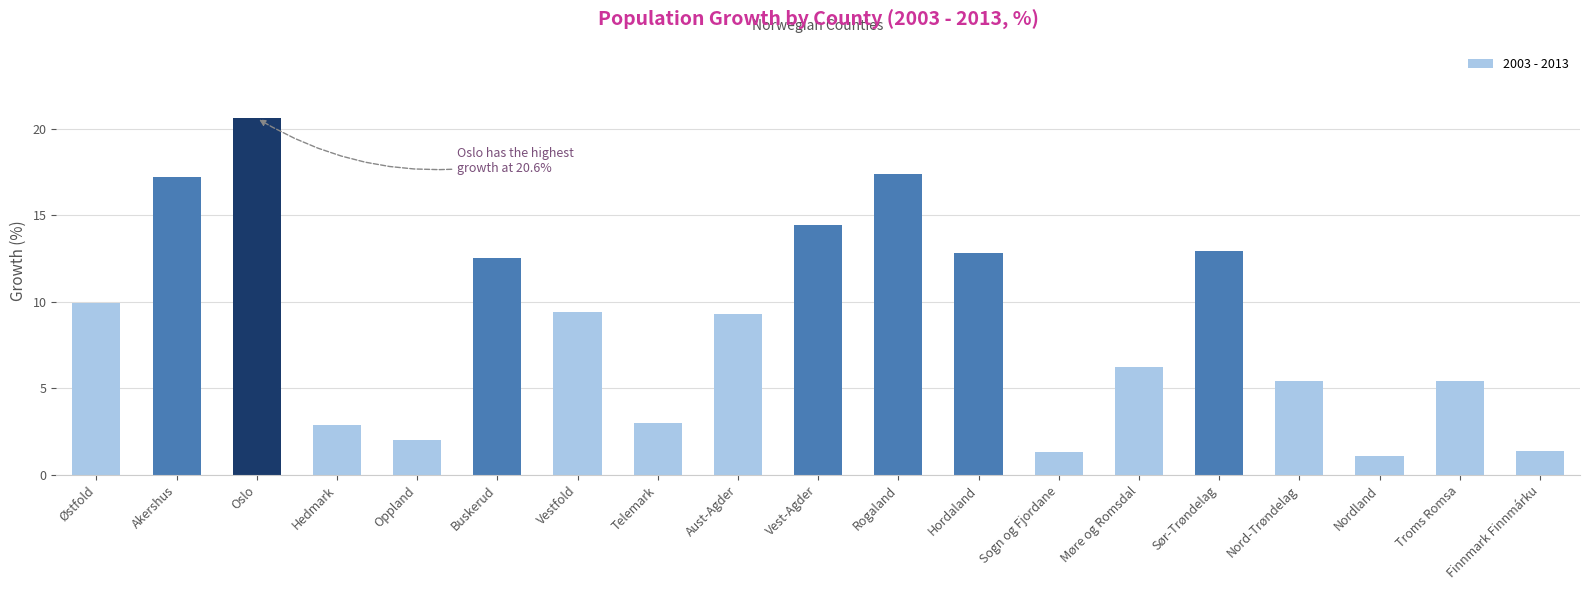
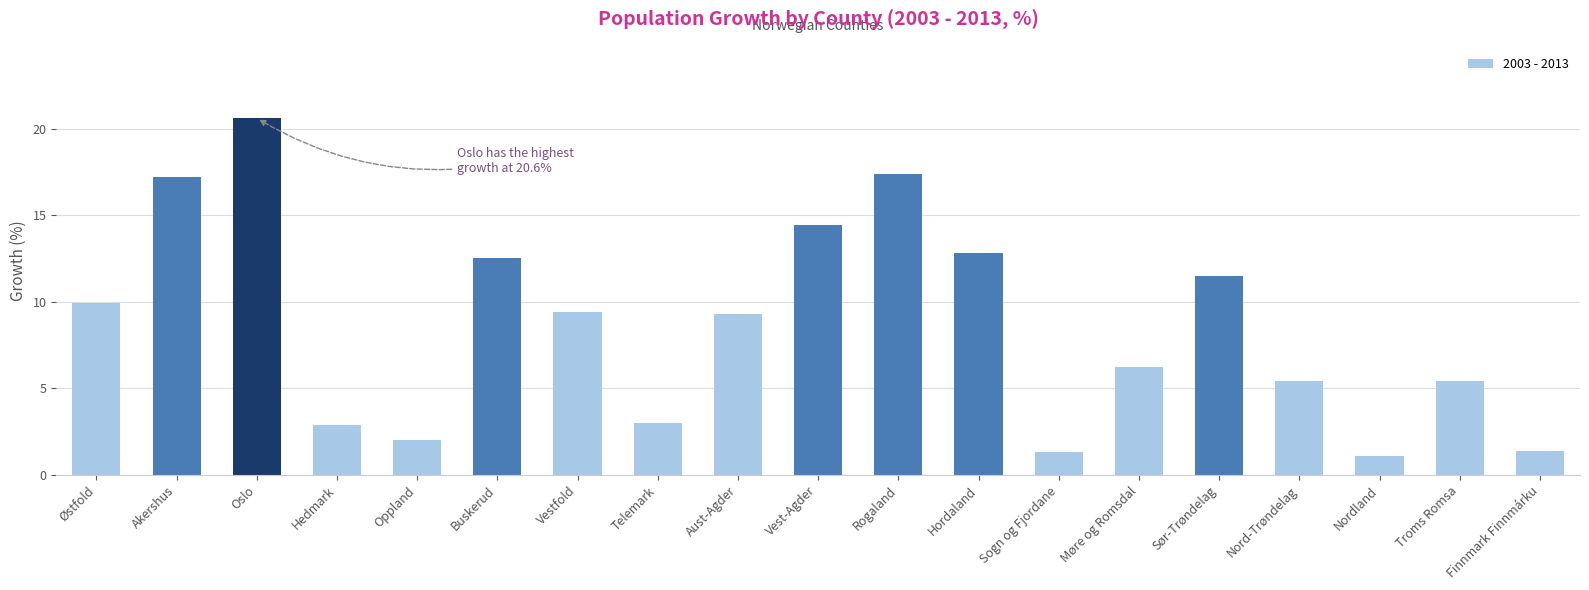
Sør-Trøndelag: 12.9 -> 11.5
